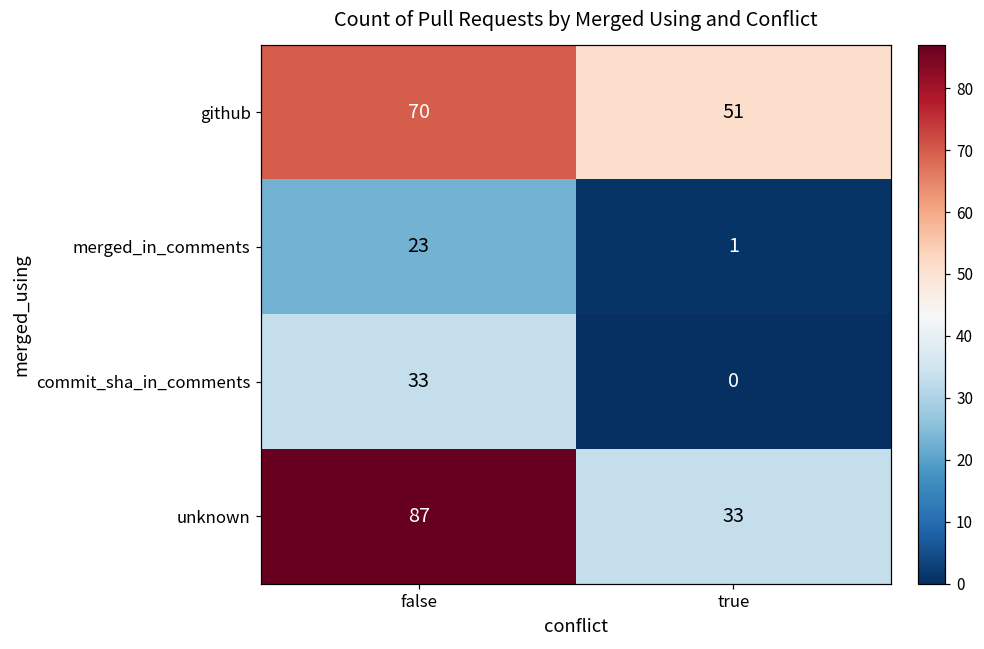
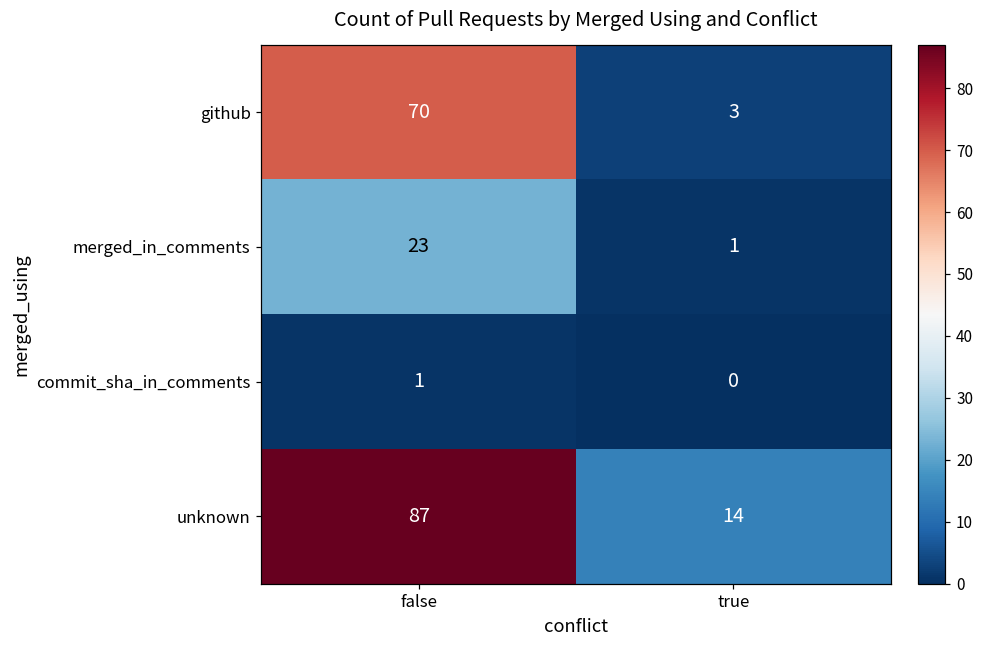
github, true: 51 -> 3
commit_sha_in_comments, false: 33 -> 1
unknown, true: 33 -> 14
